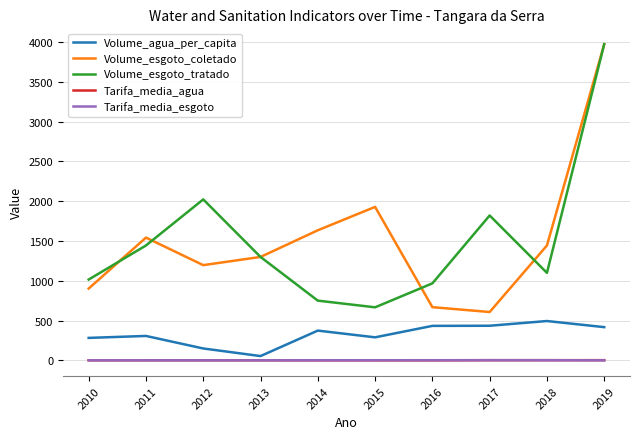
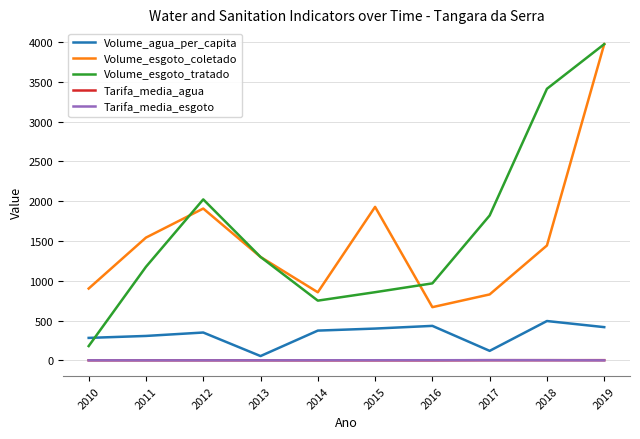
Volume_esgoto_tratado, 2010: 1000 -> 200
Volume_esgoto_tratado, 2011: 1400 -> 1200
Volume_agua_per_capita, 2012: 100 -> 400
Volume_esgoto_coletado, 2012: 1200 -> 1900
Volume_esgoto_coletado, 2014: 1600 -> 900
Volume_agua_per_capita, 2015: 300 -> 400
Volume_esgoto_tratado, 2015: 700 -> 900
Volume_agua_per_capita, 2017: 400 -> 100
Volume_esgoto_coletado, 2017: 600 -> 800
Volume_esgoto_tratado, 2018: 1100 -> 3400
